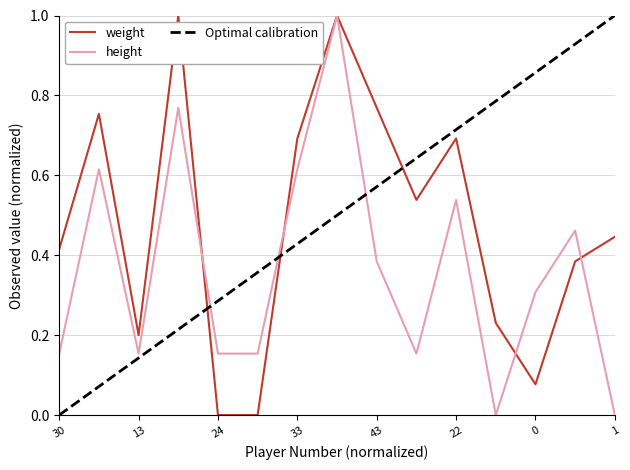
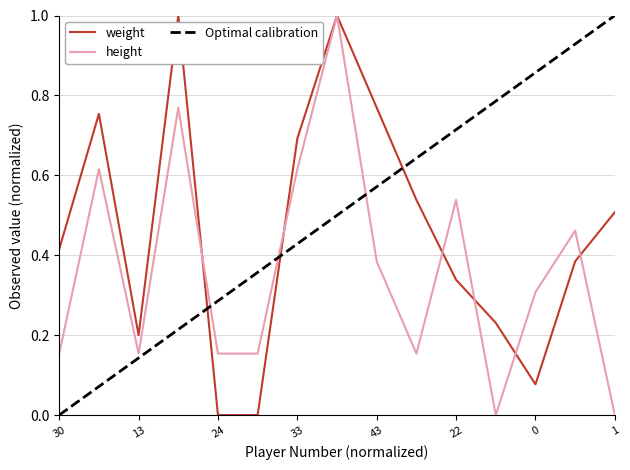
weight, 22: 0.69 -> 0.34
weight, 1: 0.45 -> 0.51
